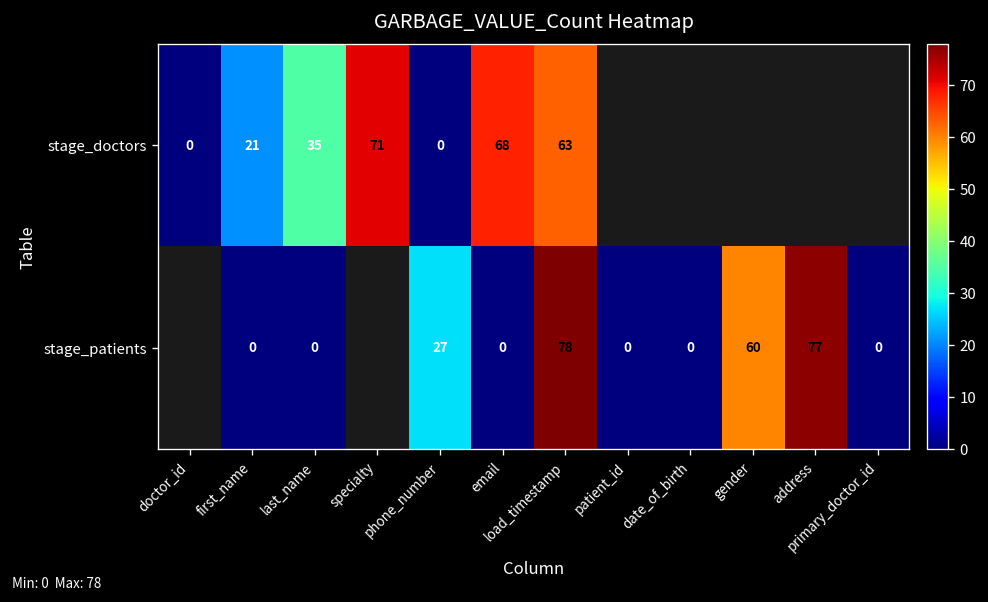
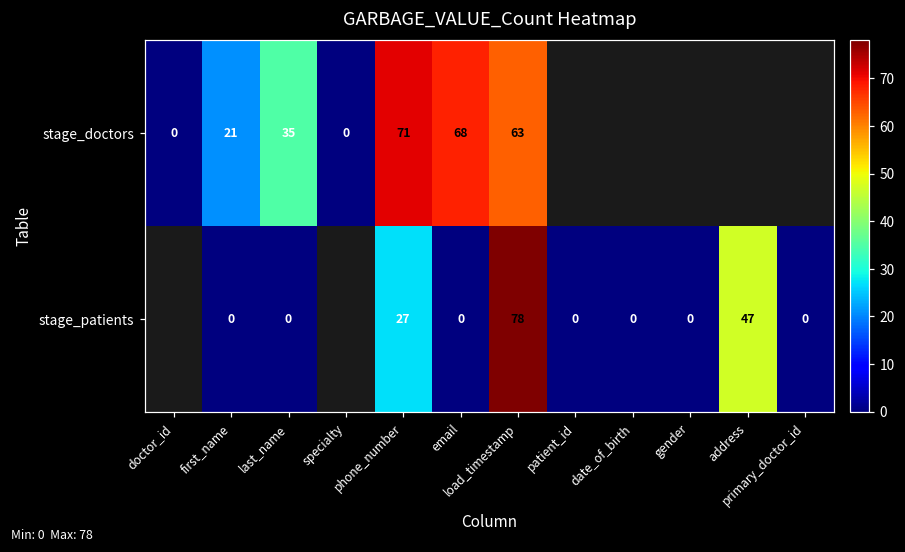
stage_doctors, specialty: 71 -> 0
stage_doctors, phone_number: 0 -> 71
stage_patients, gender: 60 -> 0
stage_patients, address: 77 -> 47
